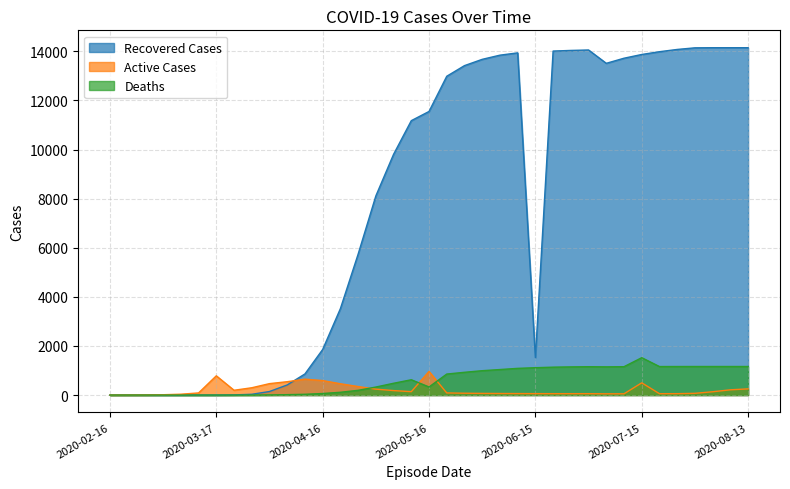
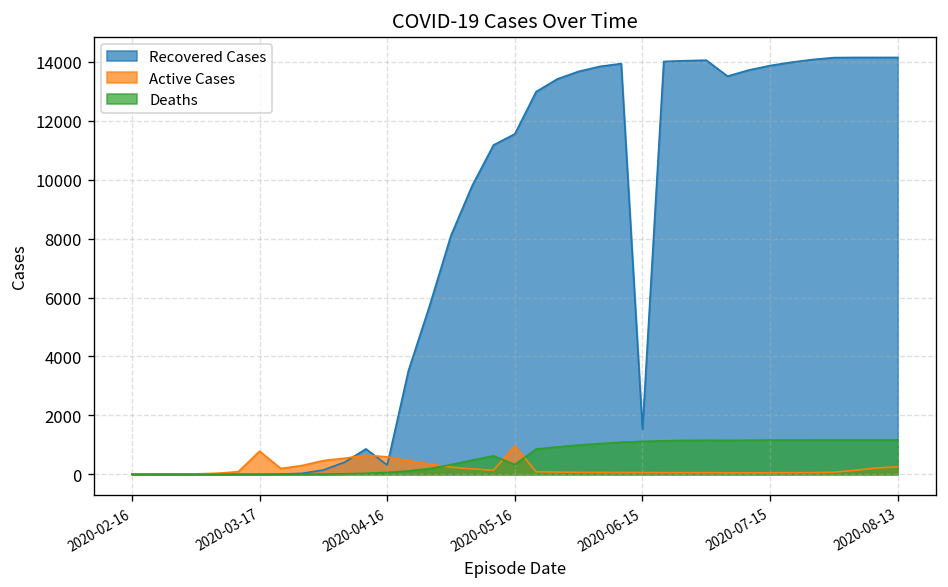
Recovered Cases, 2020-04-16: 1900 -> 300
Active Cases, 2020-07-15: 500 -> 100
Deaths, 2020-07-15: 1500 -> 1200
